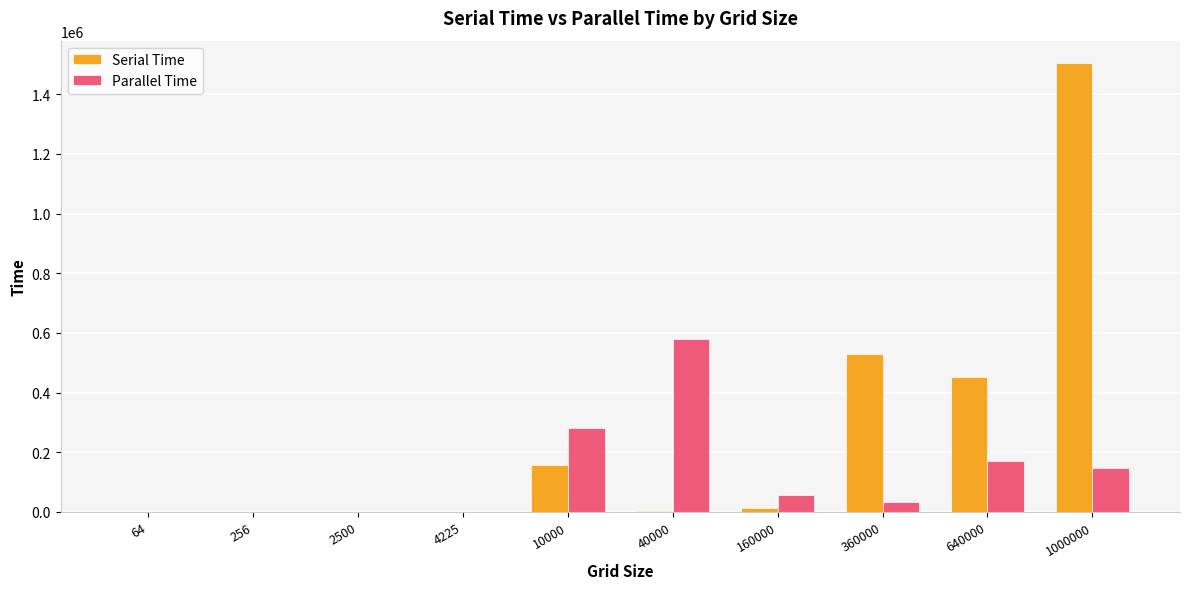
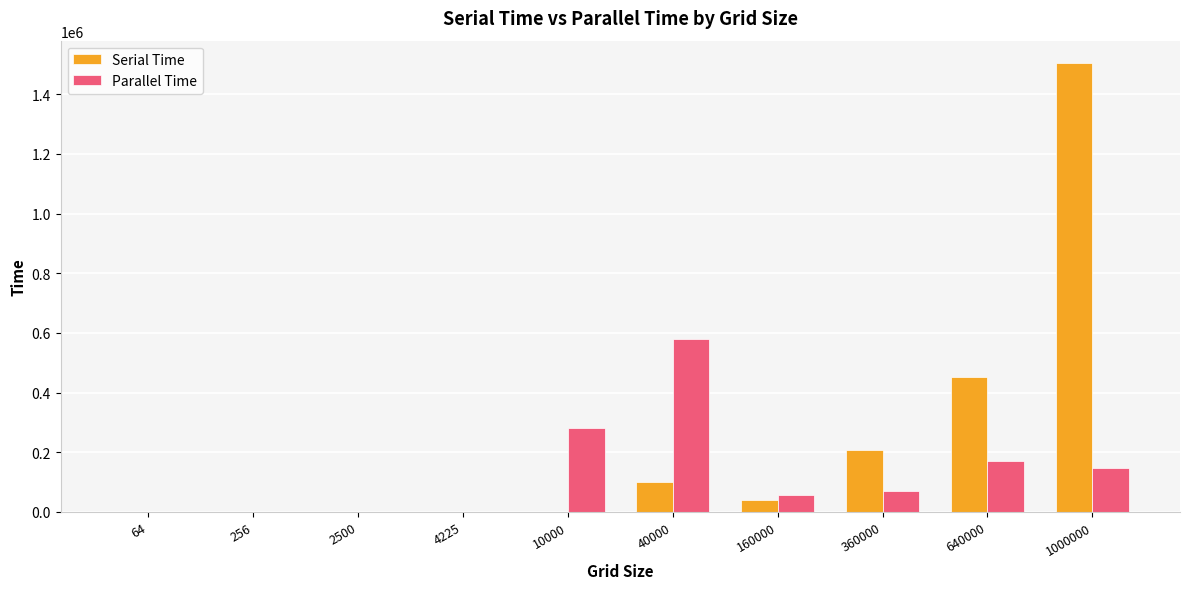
Serial Time, 10000: 160000 -> 0
Serial Time, 40000: 0 -> 100000
Serial Time, 160000: 10000 -> 40000
Serial Time, 360000: 530000 -> 210000
Parallel Time, 360000: 30000 -> 70000
